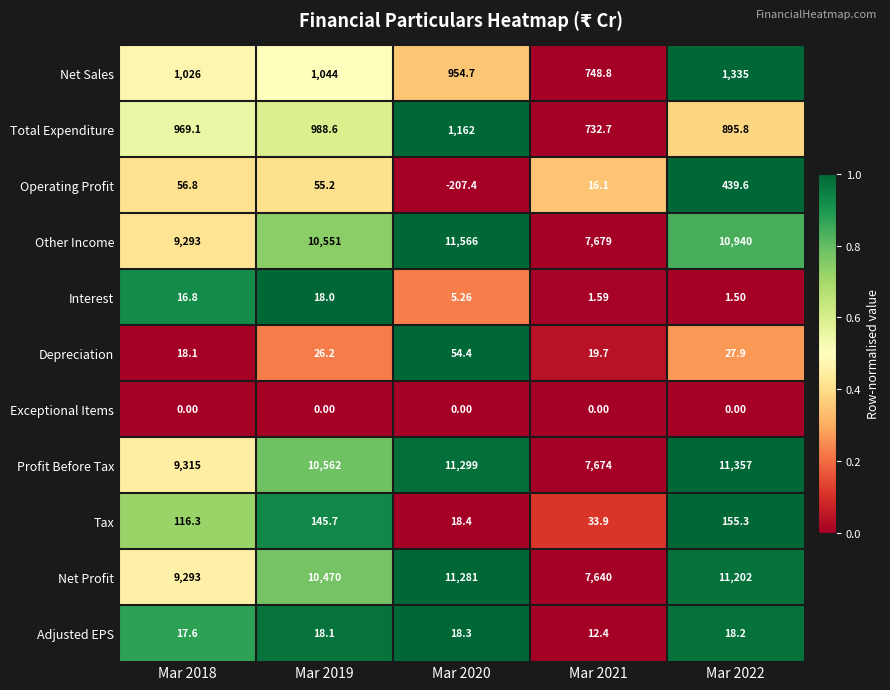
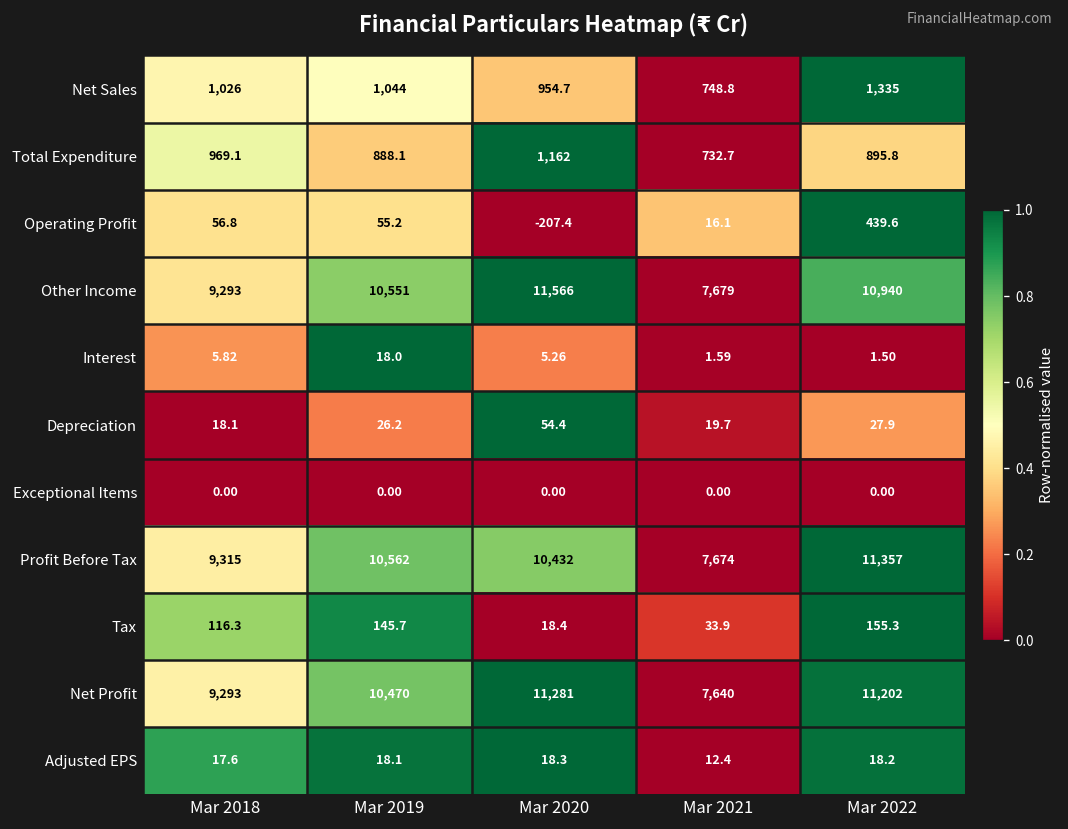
Total Expenditure, Mar 2019: 988.6 -> 888.1
Interest, Mar 2018: 16.8 -> 5.82
Profit Before Tax, Mar 2020: 11,299 -> 10,432
